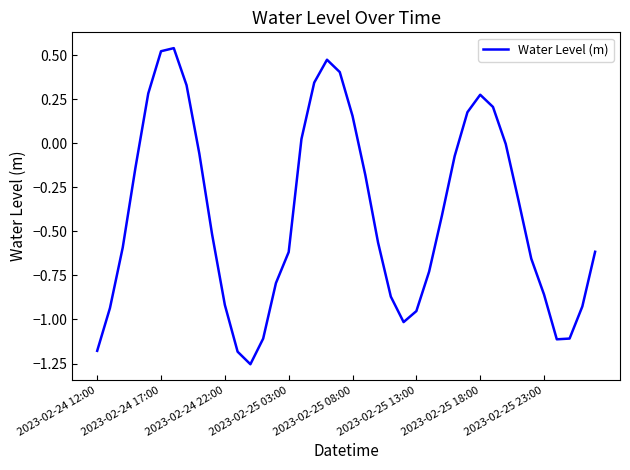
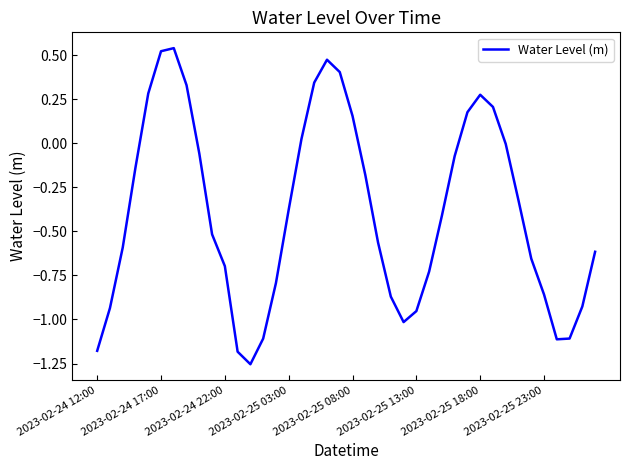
2023-02-24 22:00: -0.92 -> -0.70
2023-02-25 03:00: -0.62 -> -0.38
